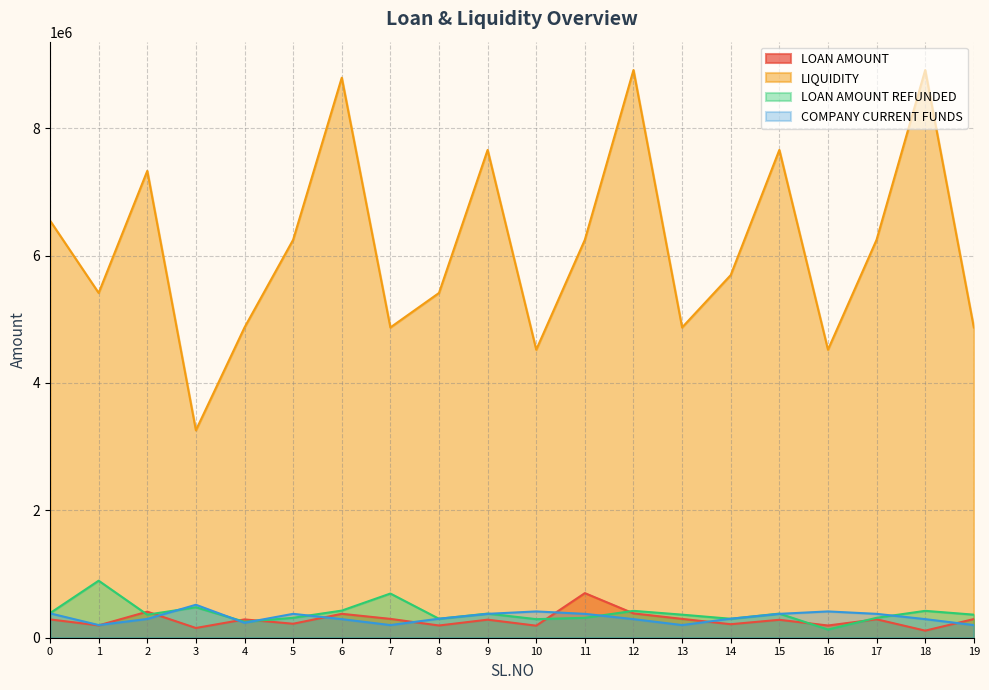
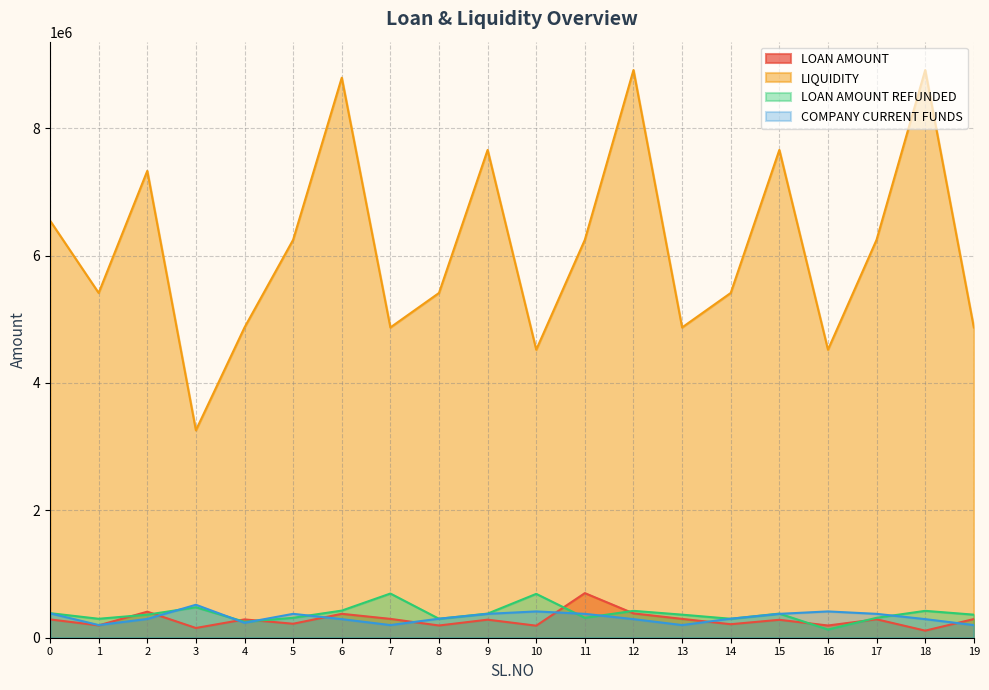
LOAN AMOUNT REFUNDED, 1: 900000 -> 300000
LOAN AMOUNT REFUNDED, 10: 300000 -> 700000
LIQUIDITY, 14: 5700000 -> 5400000
